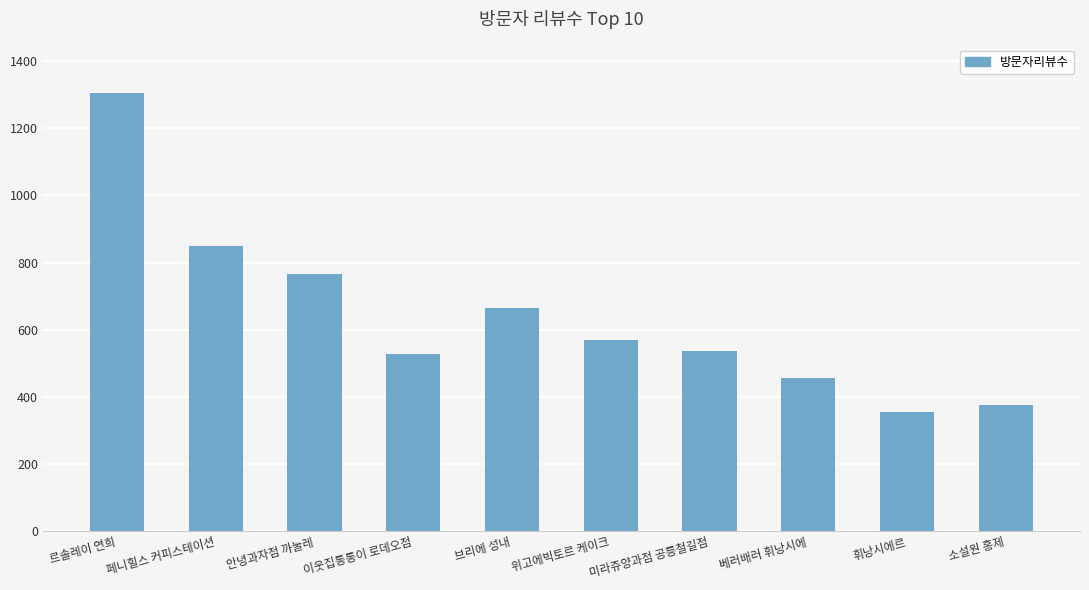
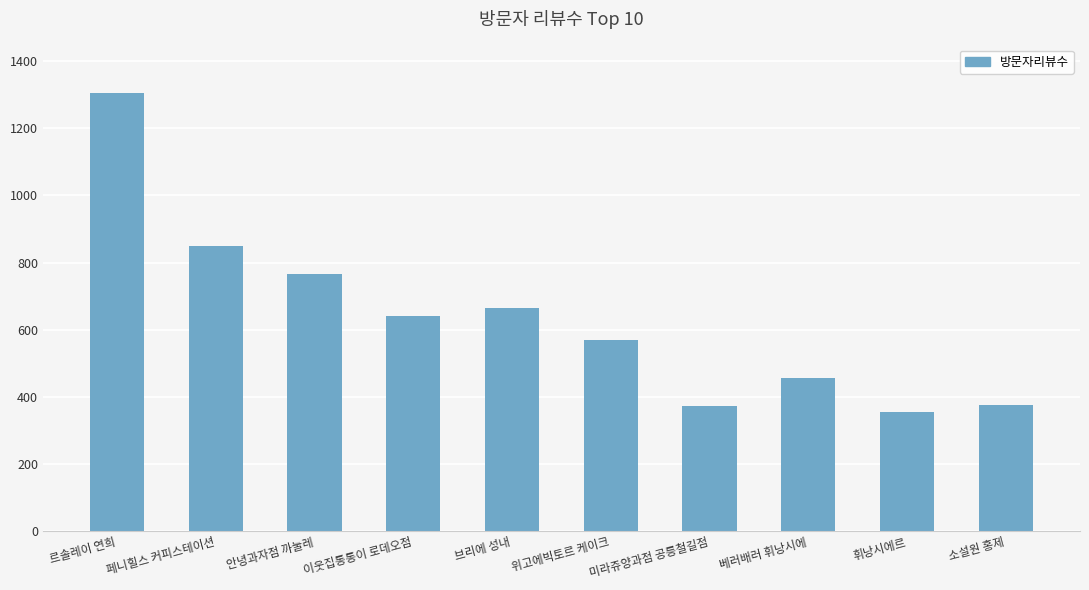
이웃집통통이 로데오점: 530 -> 640
미라쥬양과점 공릉철길점: 540 -> 370
